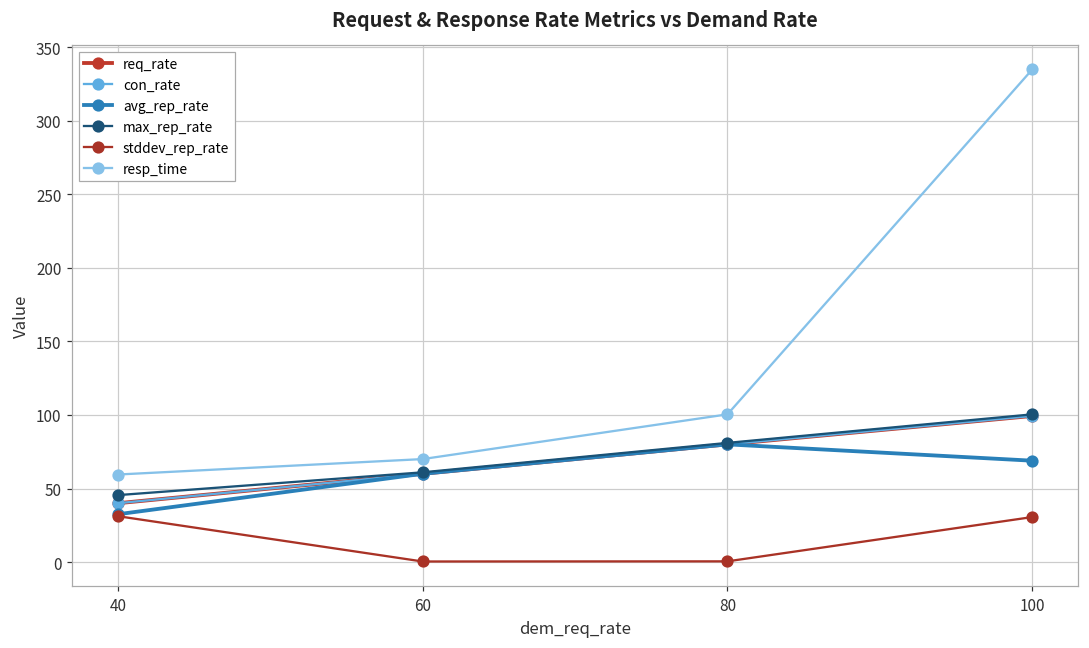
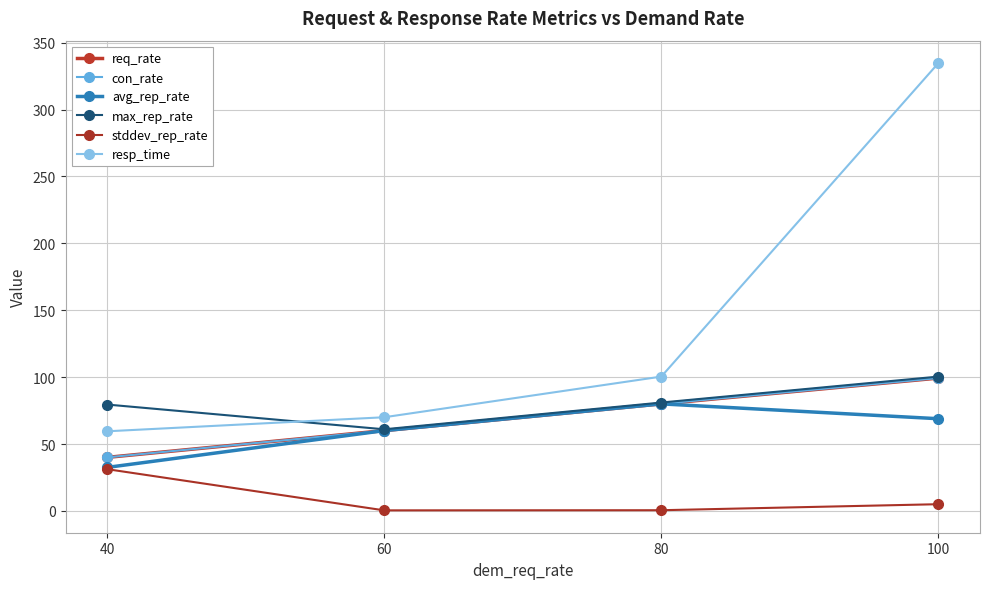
max_rep_rate, 40: 46 -> 80
stddev_rep_rate, 100: 31 -> 5
